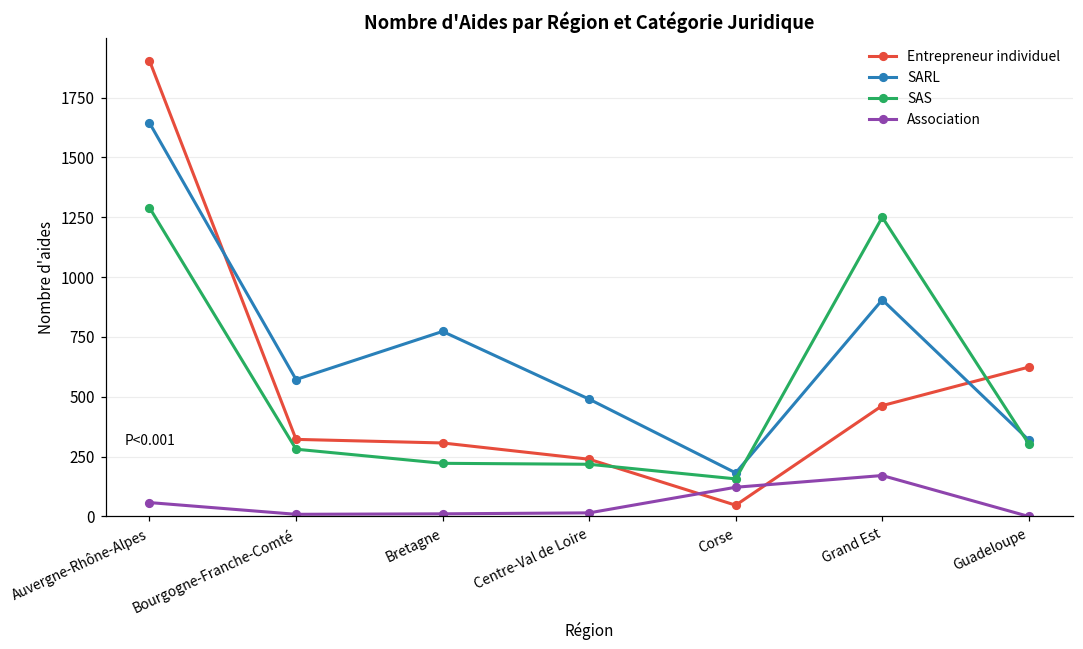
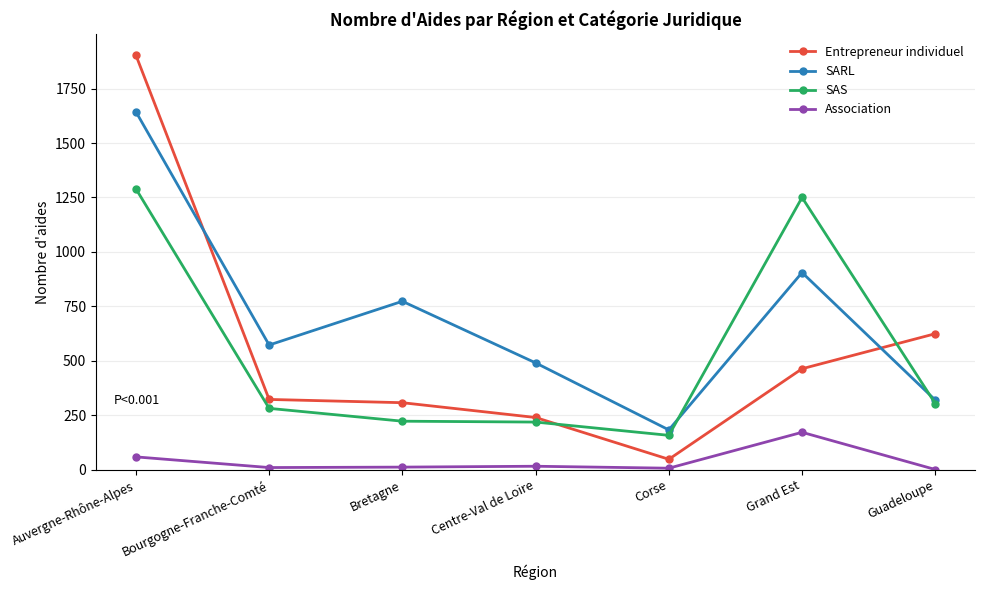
Association, Corse: 120 -> 10
